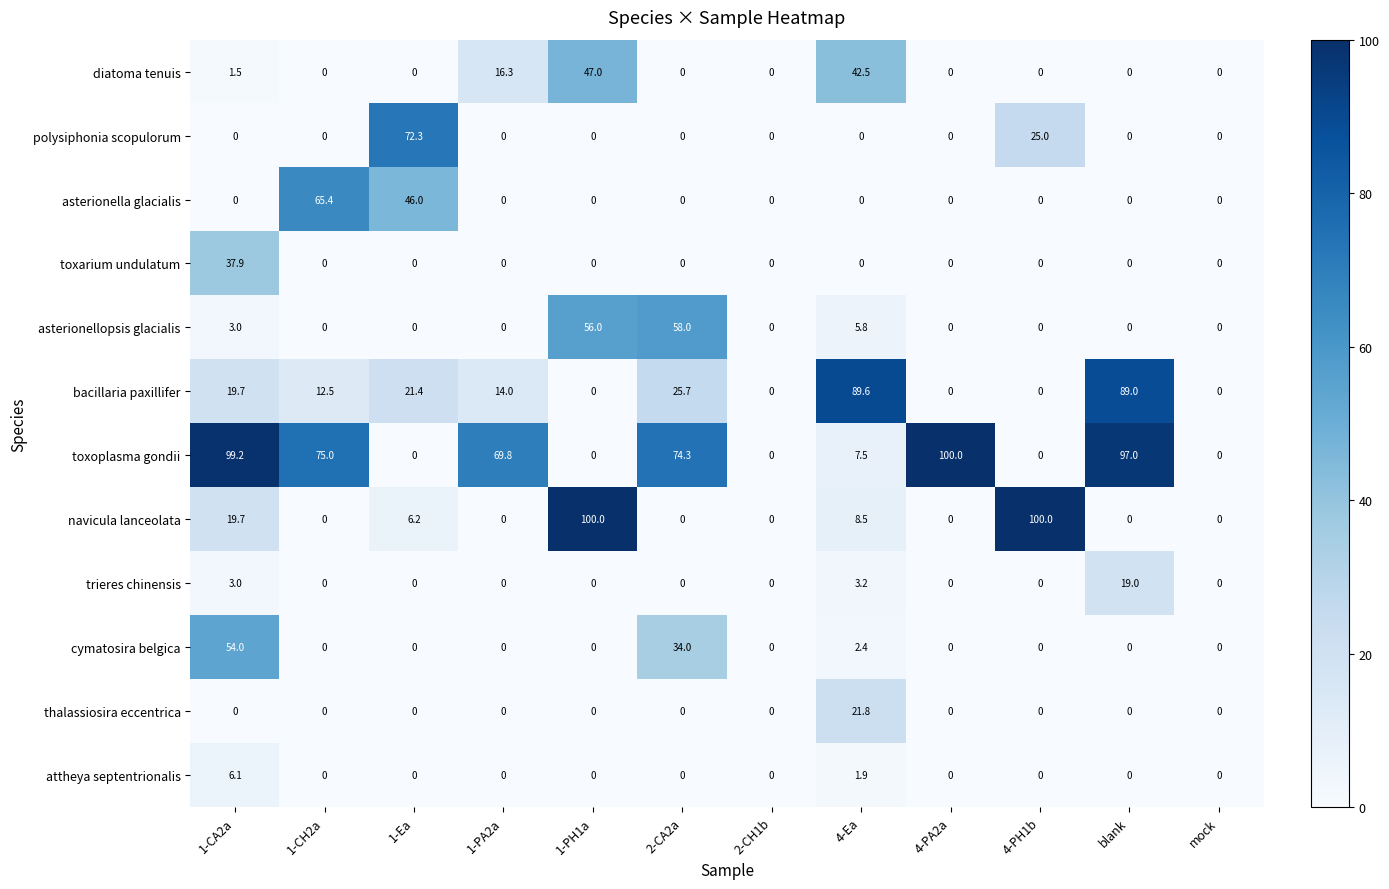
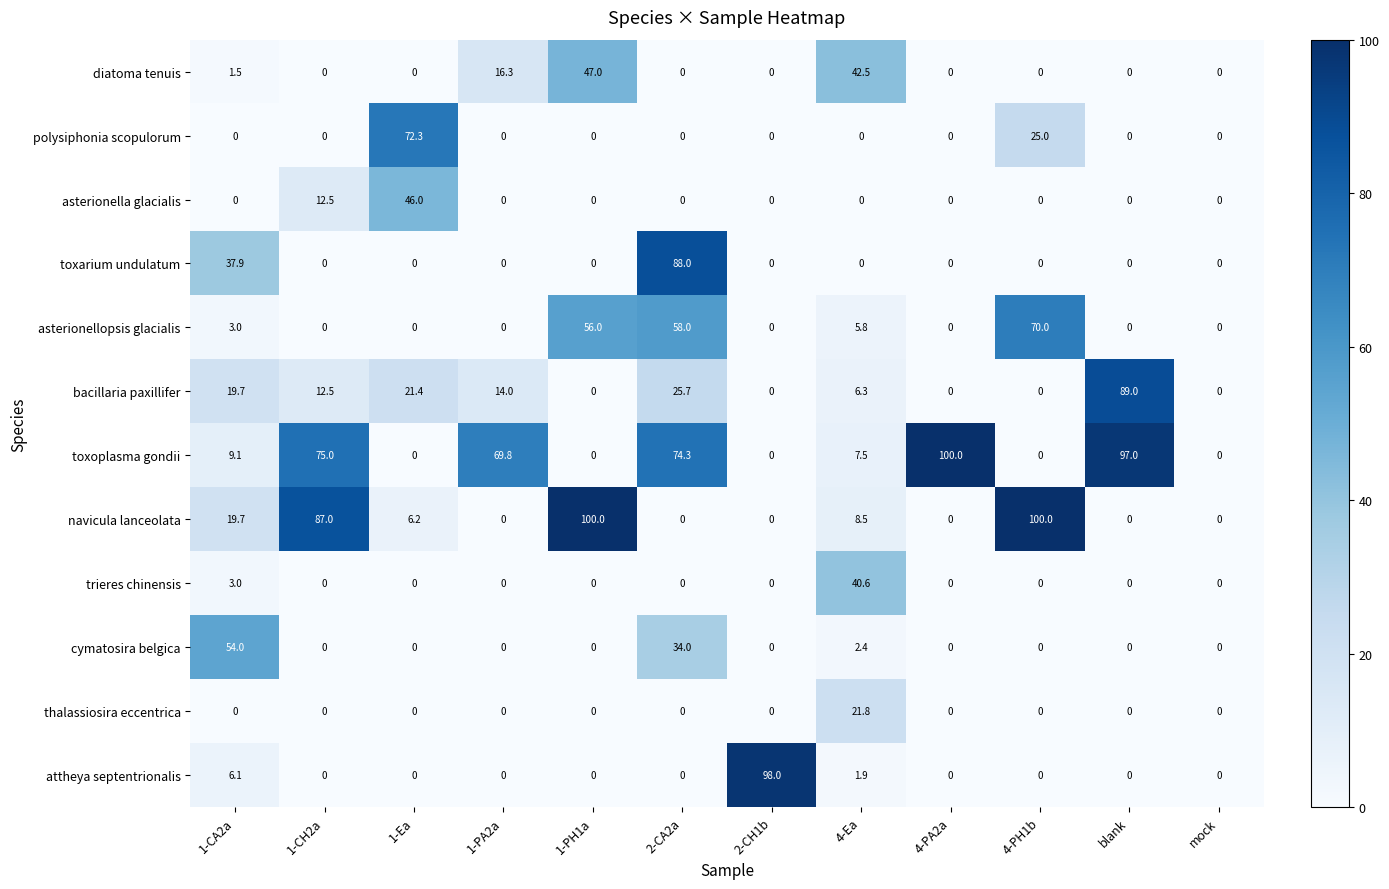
asterionella glacialis, 1-CH2a: 65.4 -> 12.5
toxarium undulatum, 2-CA2a: 0 -> 88.0
asterionellopsis glacialis, 4-PH1b: 0 -> 70.0
bacillaria paxillifer, 4-Ea: 89.6 -> 6.3
toxoplasma gondii, 1-CA2a: 99.2 -> 9.1
navicula lanceolata, 1-CH2a: 0 -> 87.0
trieres chinensis, 4-Ea: 3.2 -> 40.6
trieres chinensis, blank: 19.0 -> 0
attheya septentrionalis, 2-CH1b: 0 -> 98.0
